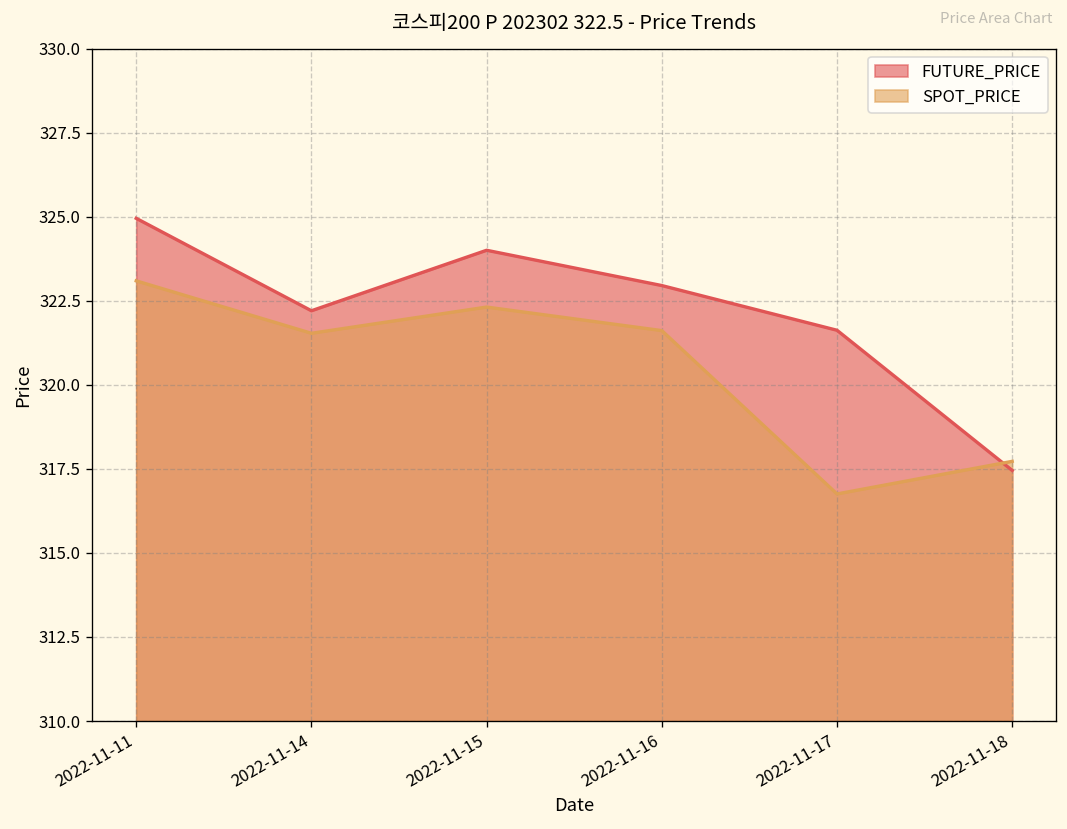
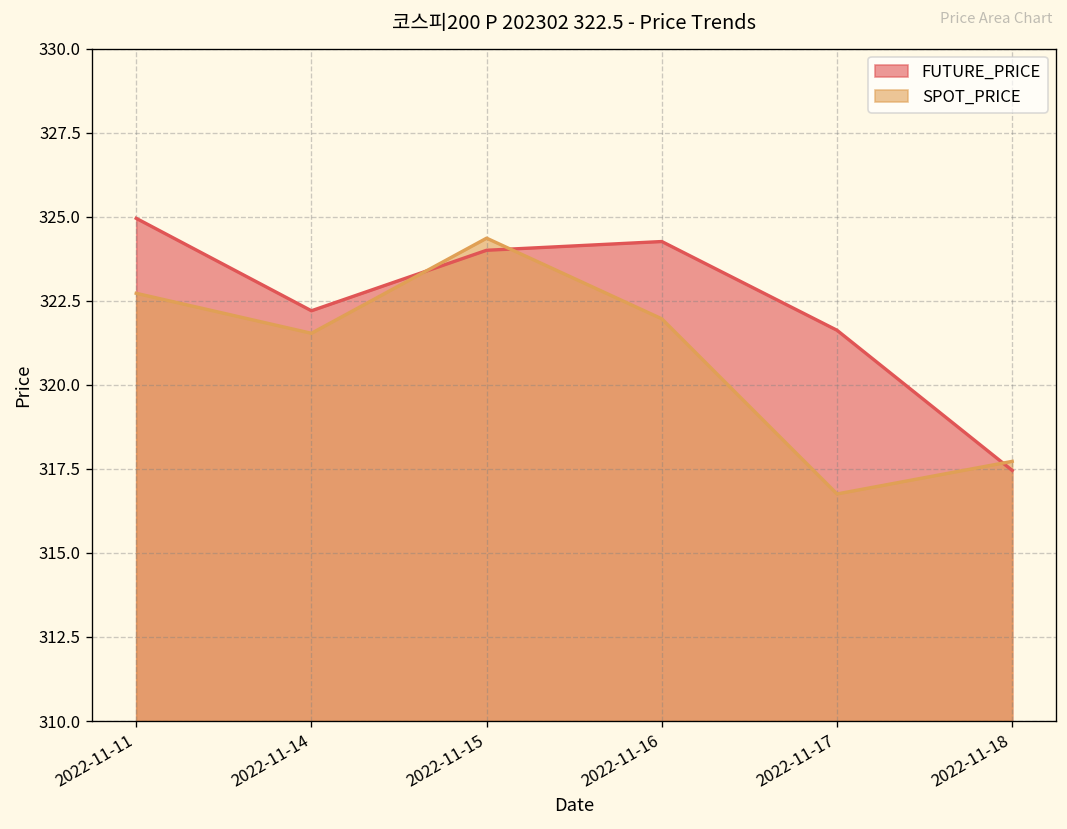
SPOT_PRICE, 2022-11-11: 323.1 -> 322.7
SPOT_PRICE, 2022-11-15: 322.3 -> 324.4
FUTURE_PRICE, 2022-11-16: 323.0 -> 324.3
SPOT_PRICE, 2022-11-16: 321.6 -> 322.0
